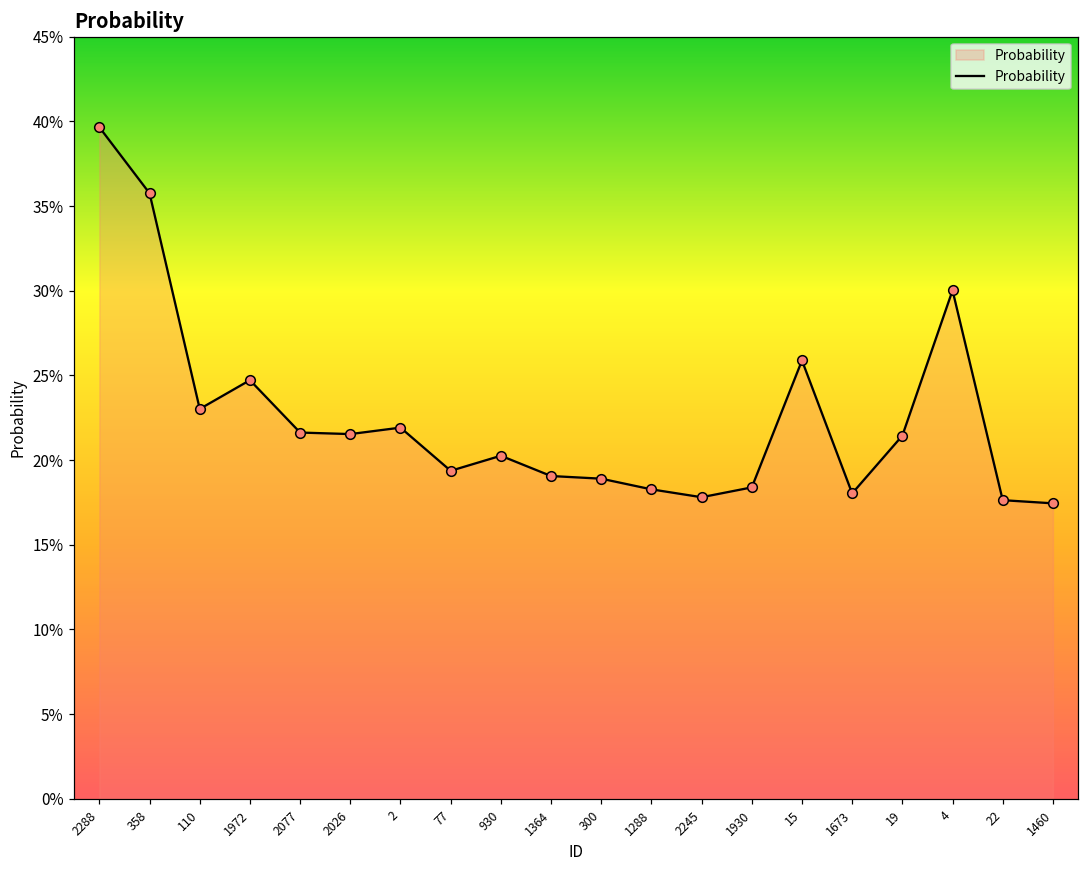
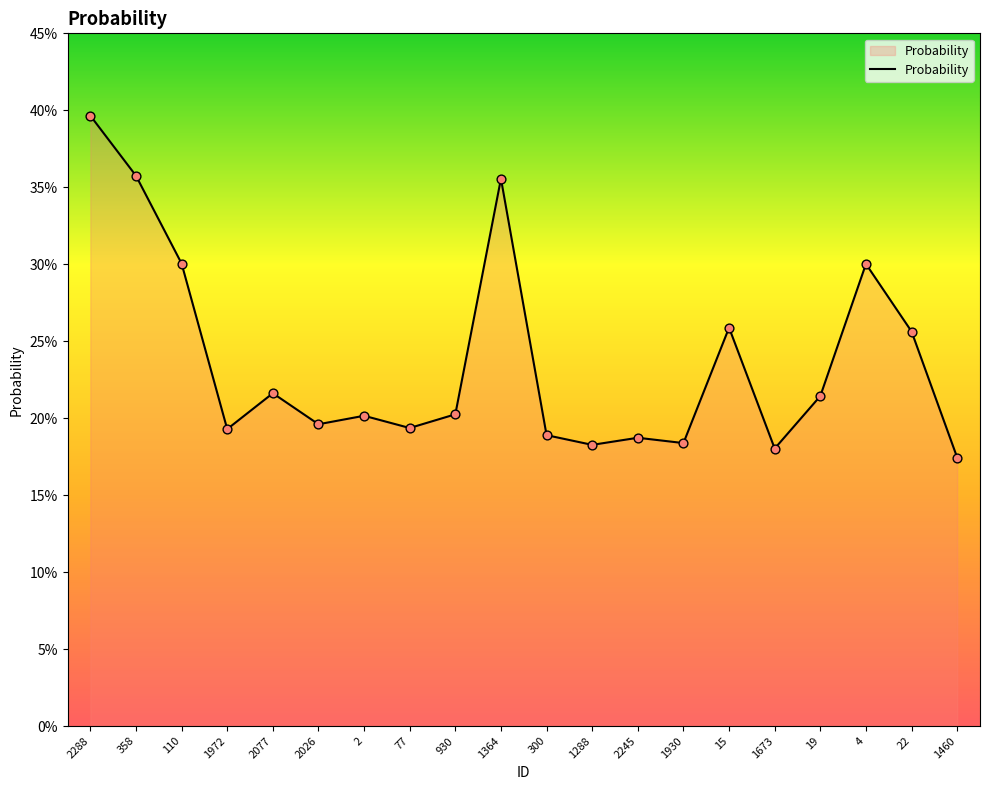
110: 23.0% -> 30.0%
1972: 24.7% -> 19.3%
2026: 21.5% -> 19.6%
2: 21.9% -> 20.2%
1364: 19.1% -> 35.6%
2245: 17.8% -> 18.7%
22: 17.6% -> 25.6%
